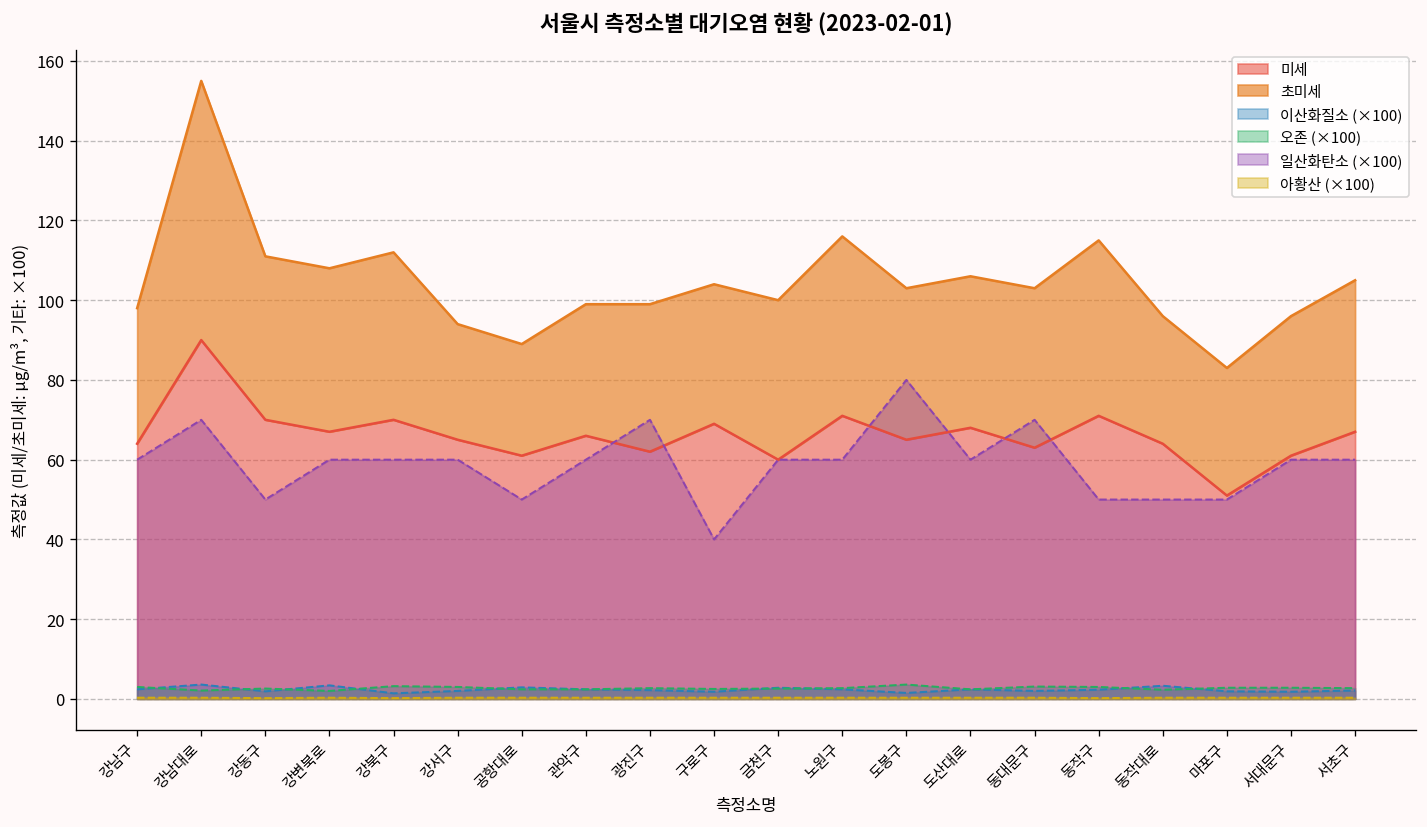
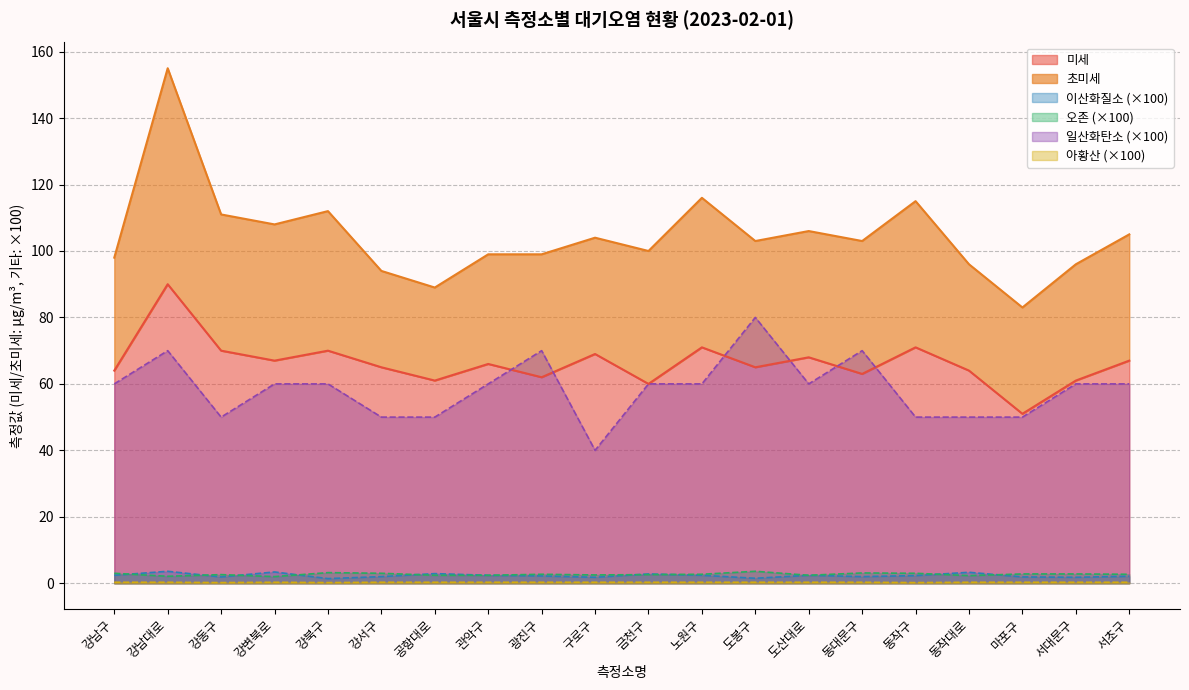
일산화탄소 (×100), 강서구: 60 -> 50
